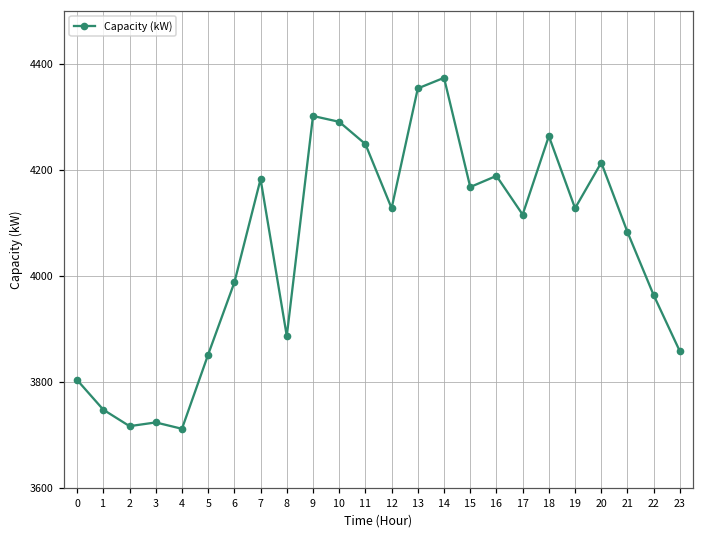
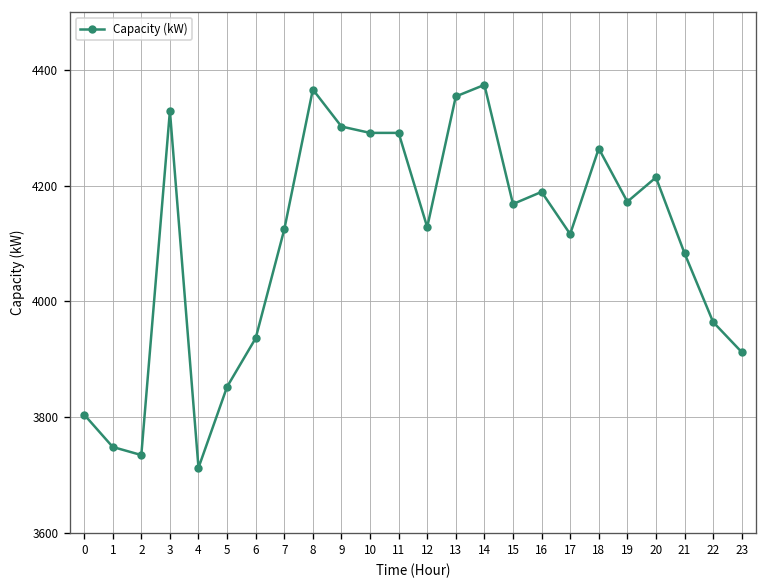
2: 3720 -> 3730
3: 3720 -> 4330
6: 3990 -> 3940
7: 4180 -> 4120
8: 3890 -> 4370
11: 4250 -> 4290
19: 4130 -> 4170
23: 3860 -> 3910
